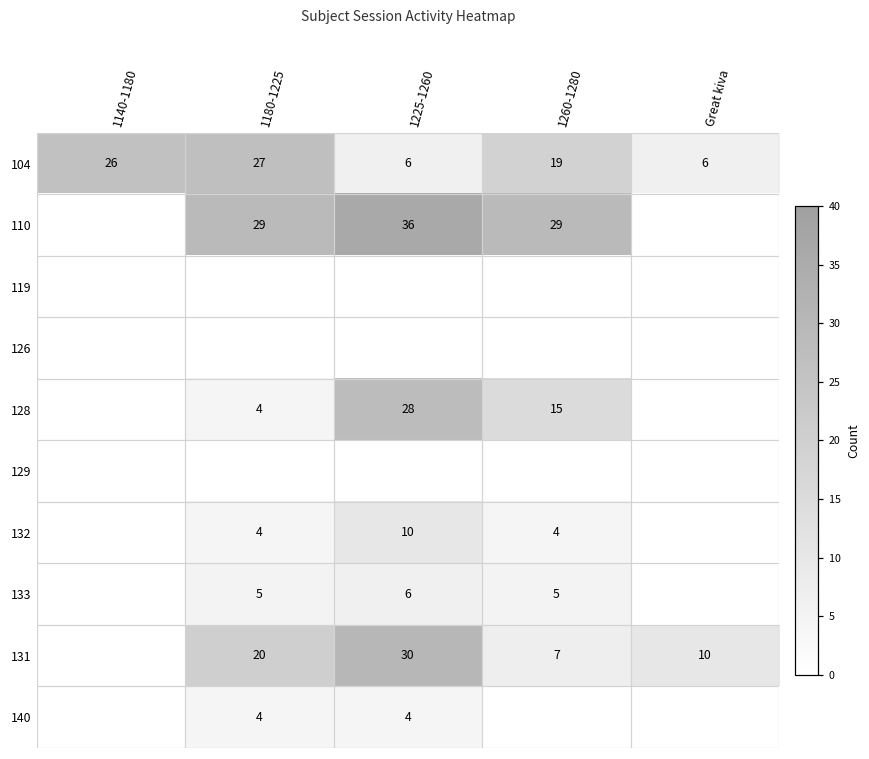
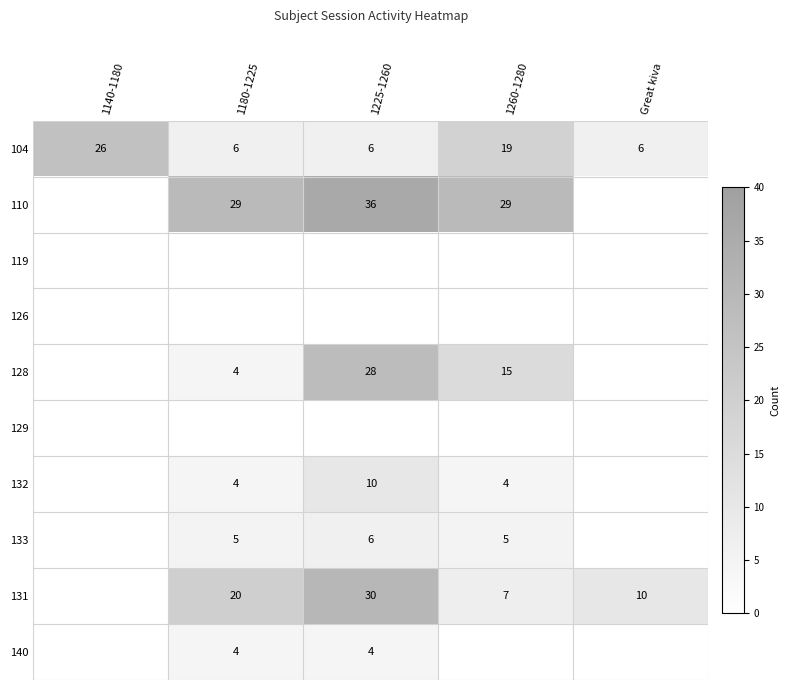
104, 1180-1225: 27 -> 6
